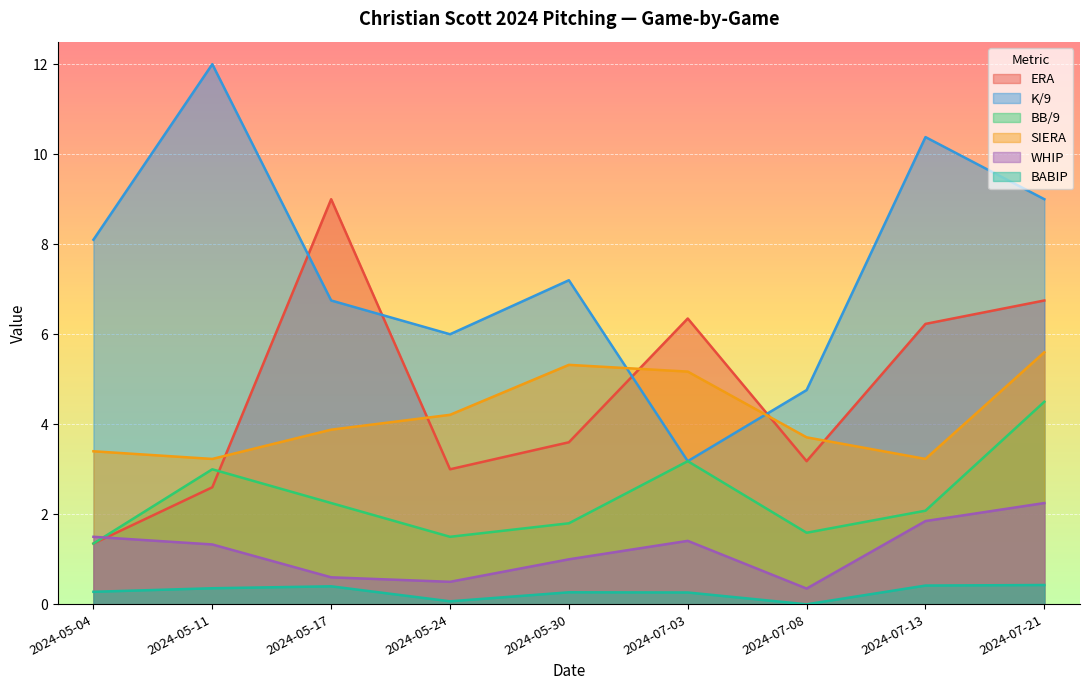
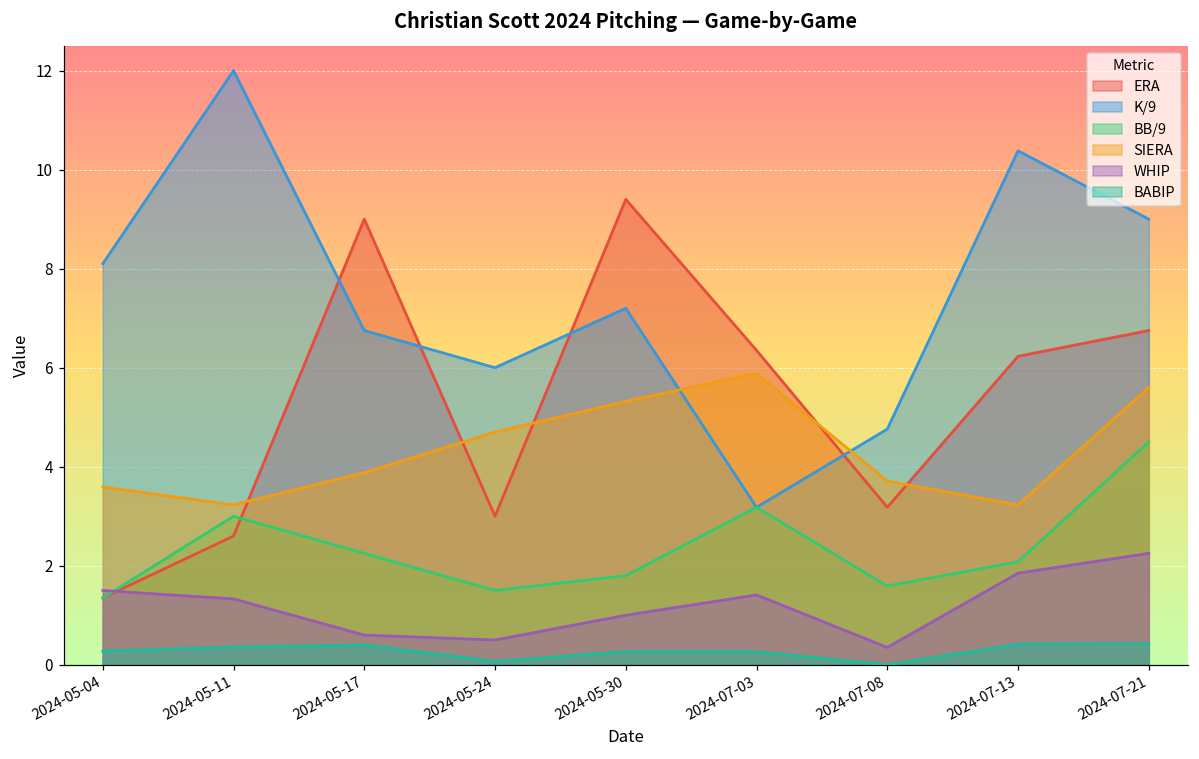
SIERA, 2024-05-04: 3.4 -> 3.6
SIERA, 2024-05-24: 4.2 -> 4.7
ERA, 2024-05-30: 3.6 -> 9.4
SIERA, 2024-07-03: 5.2 -> 5.9
